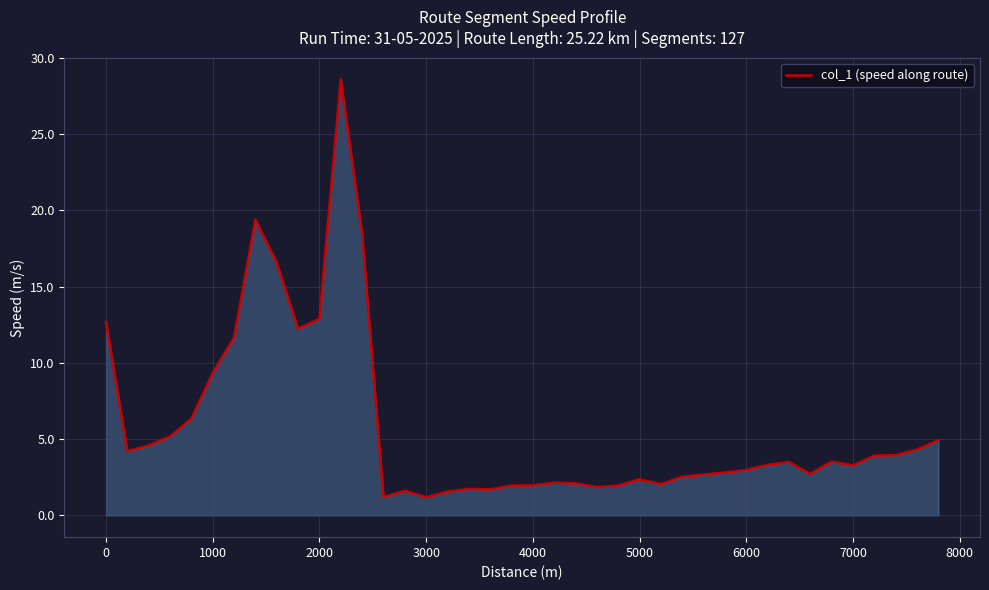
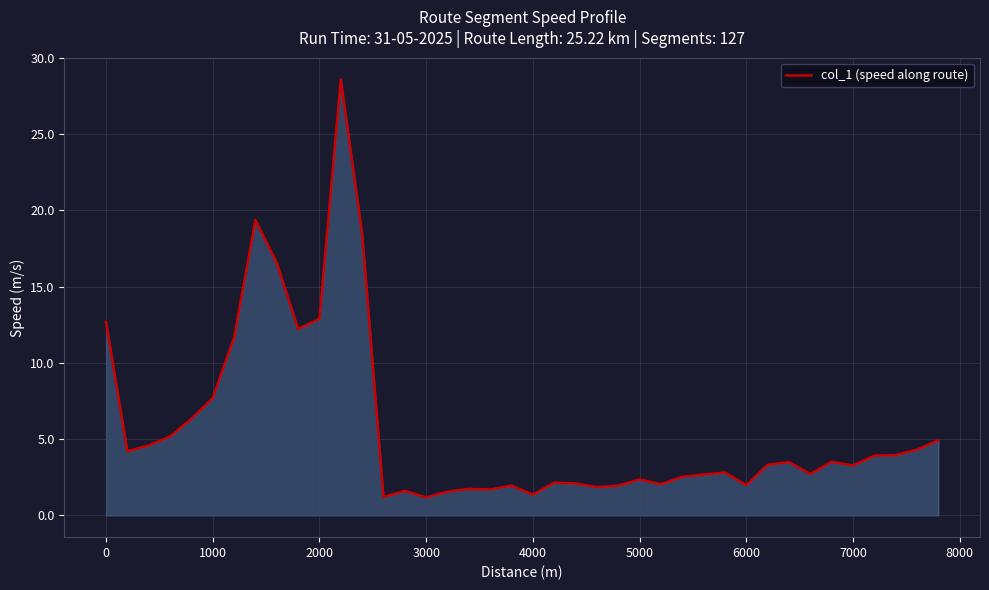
1000: 9.3 -> 7.7
4000: 2.0 -> 1.4
6000: 3.0 -> 2.0
